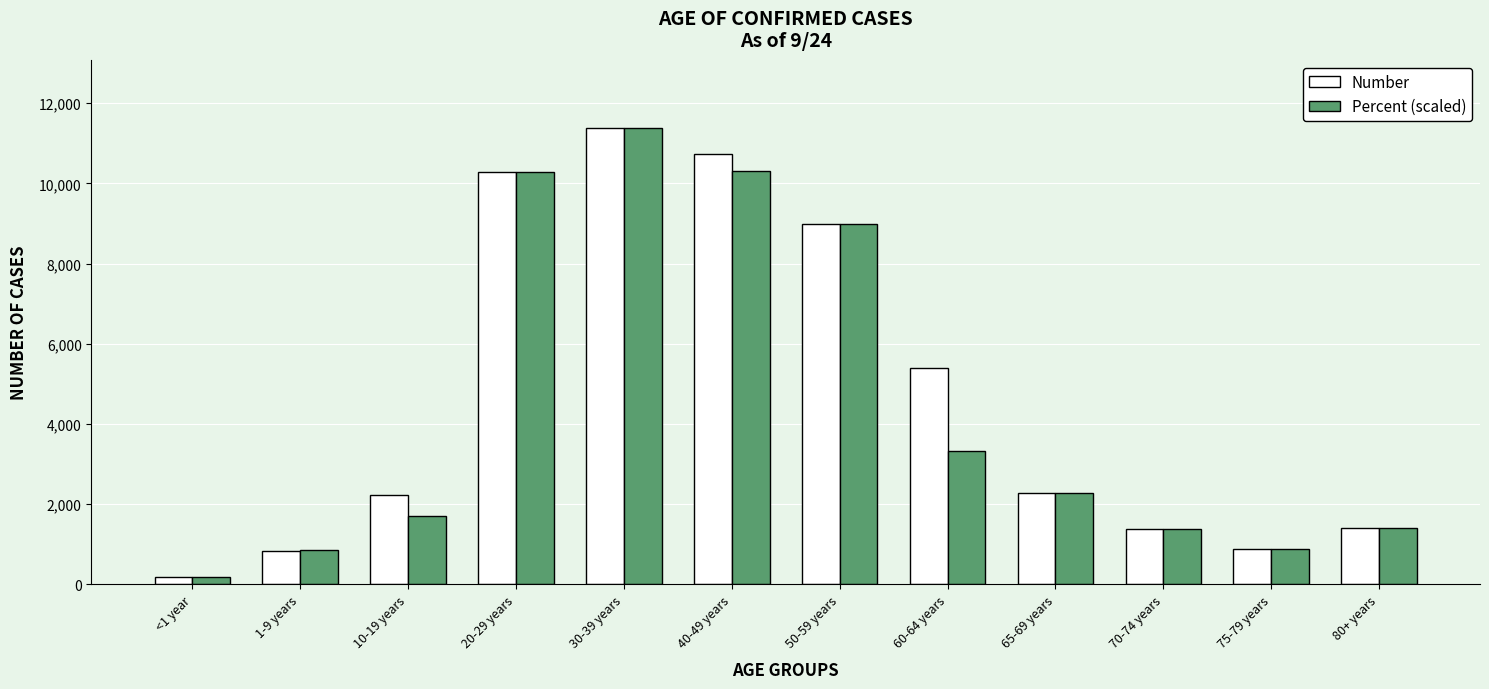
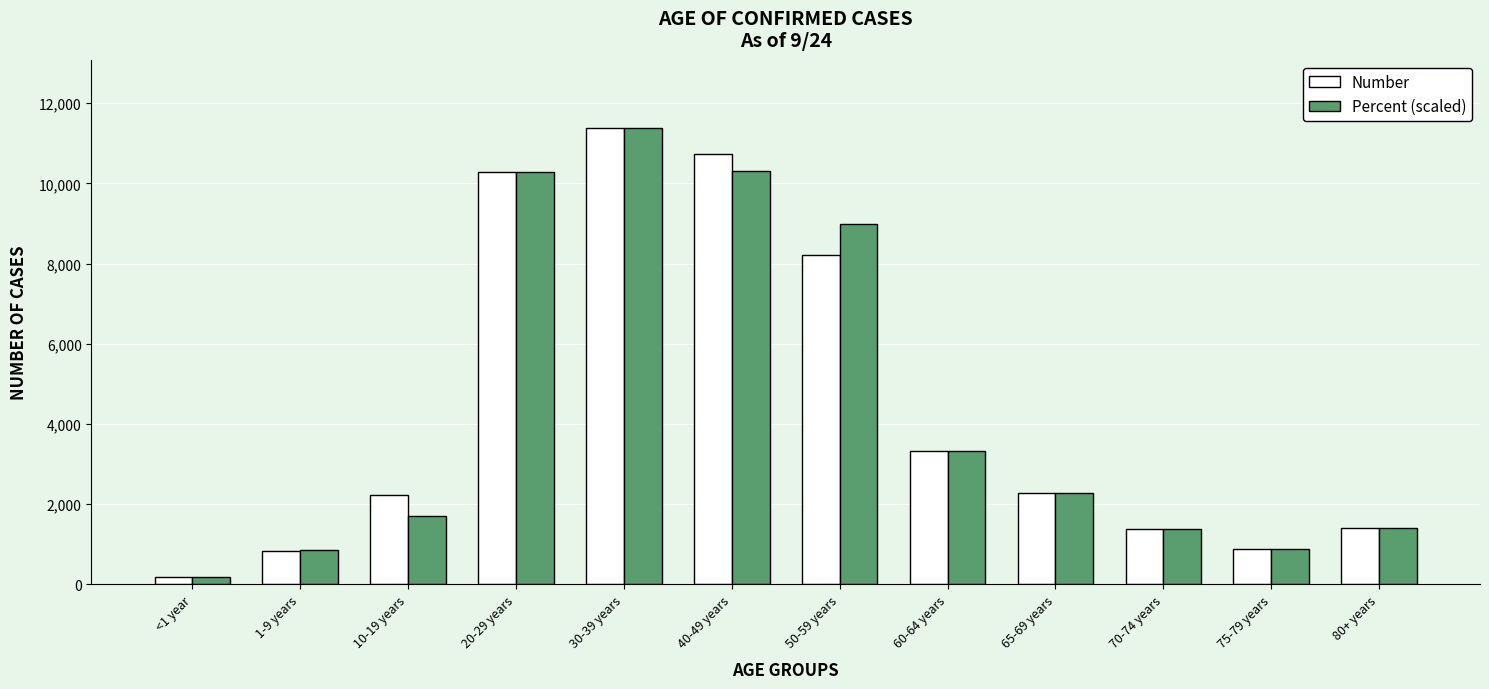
Number, 50-59 years: 9,000 -> 8,200
Number, 60-64 years: 5,400 -> 3,300
